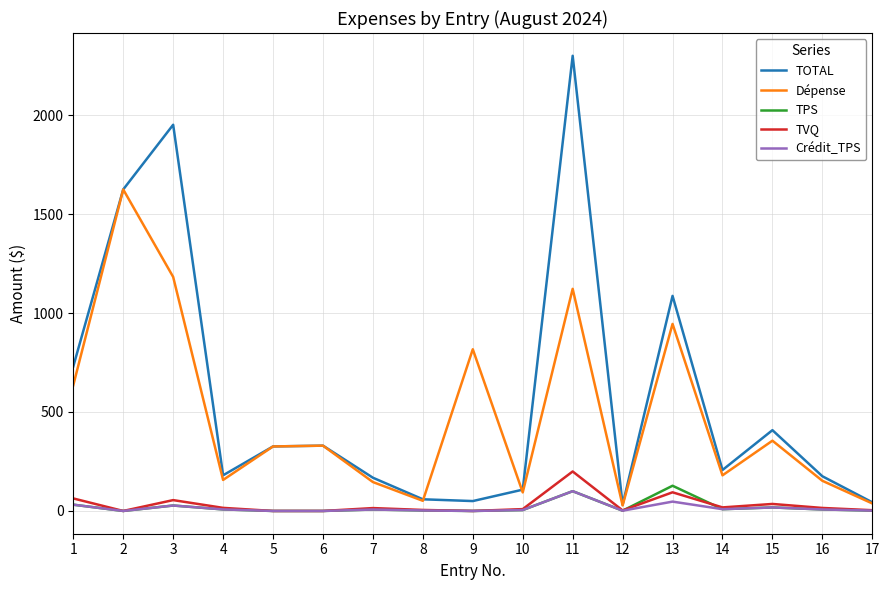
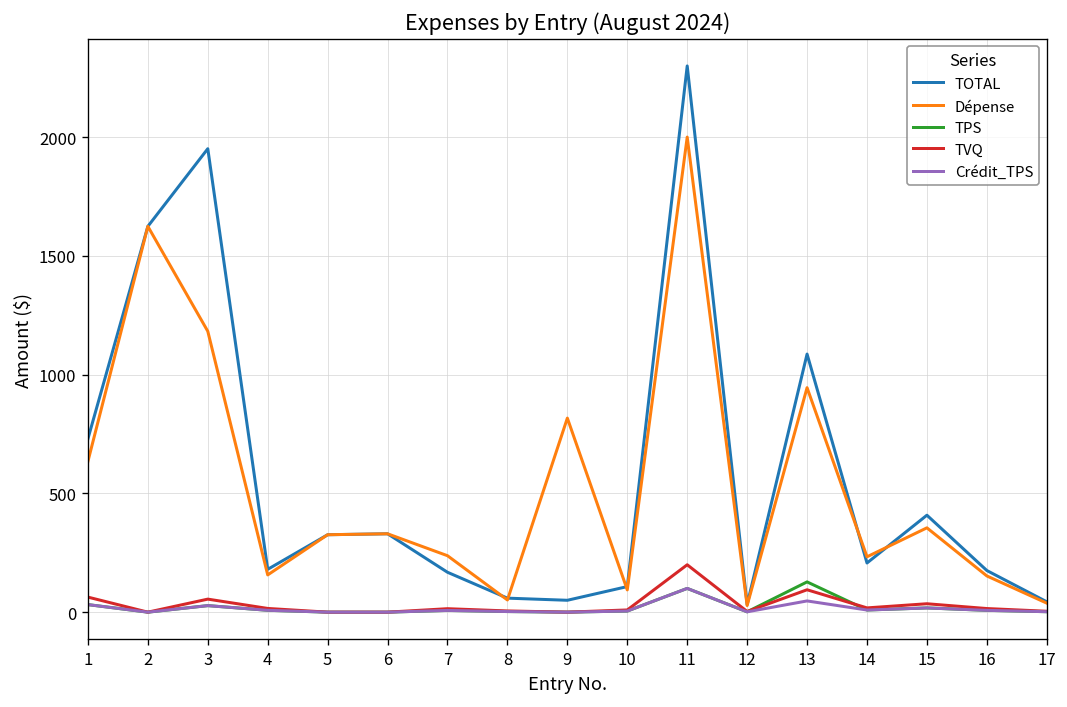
Dépense, 7: 150 -> 240
Dépense, 11: 1120 -> 2000
Dépense, 14: 180 -> 230
